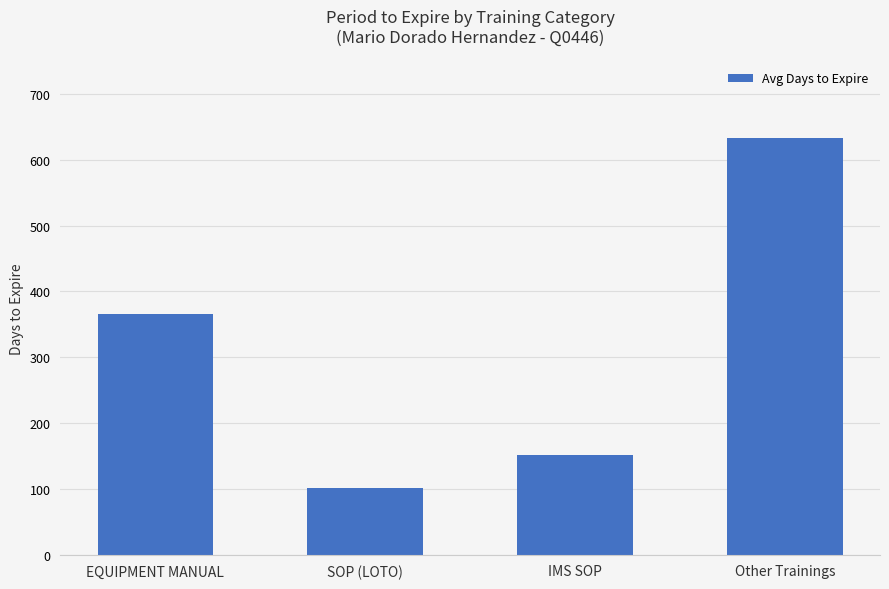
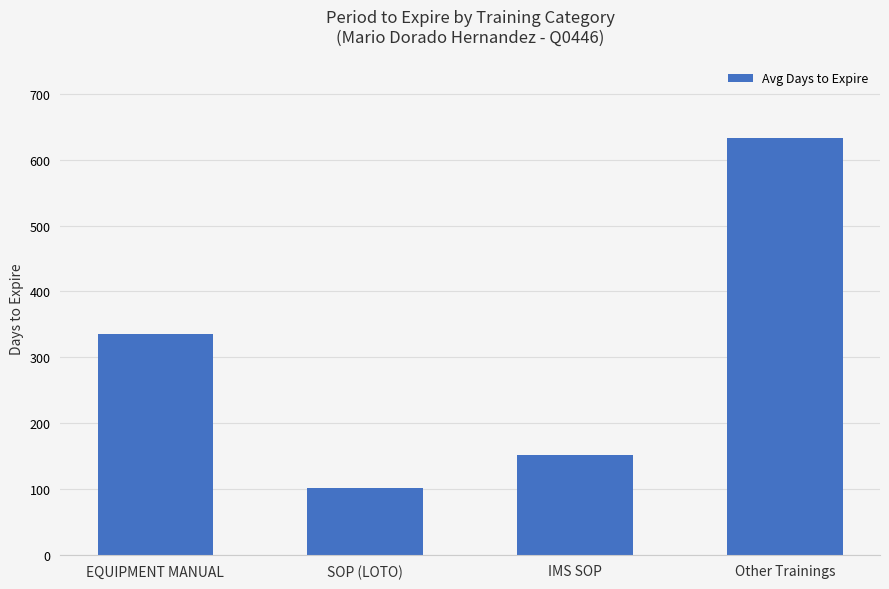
EQUIPMENT MANUAL: 370 -> 340
